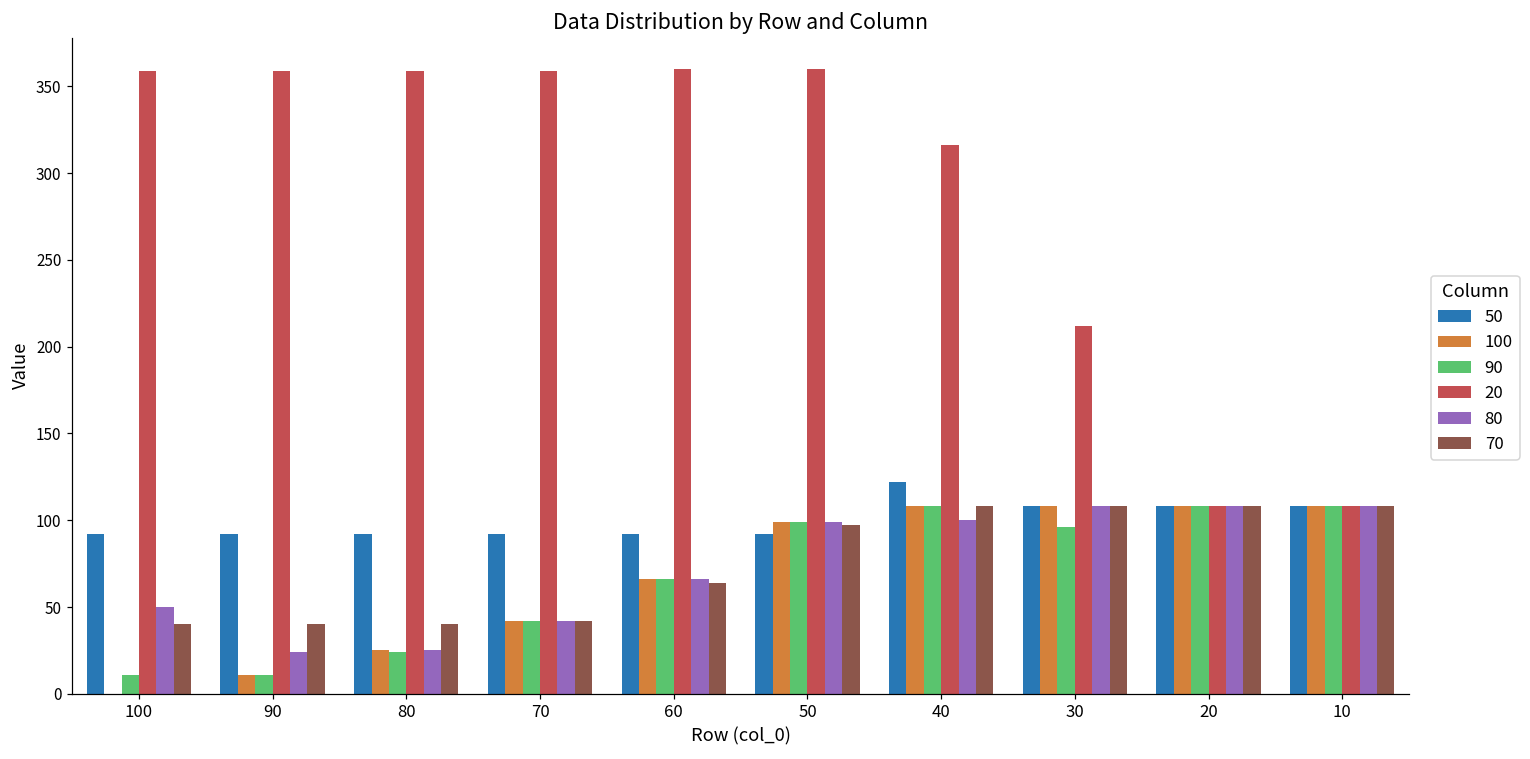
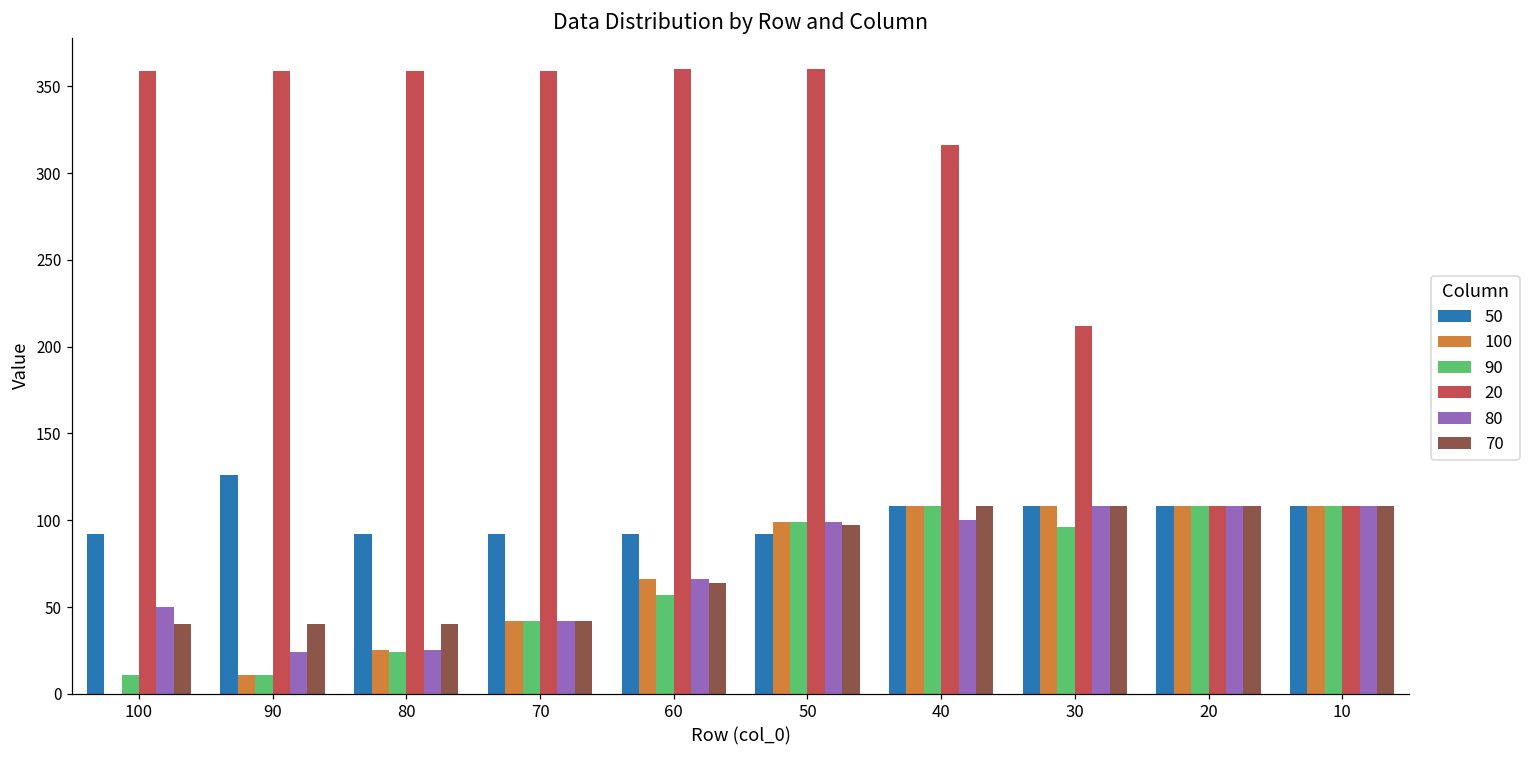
50, 90: 92 -> 126
90, 60: 66 -> 57
50, 40: 122 -> 108
